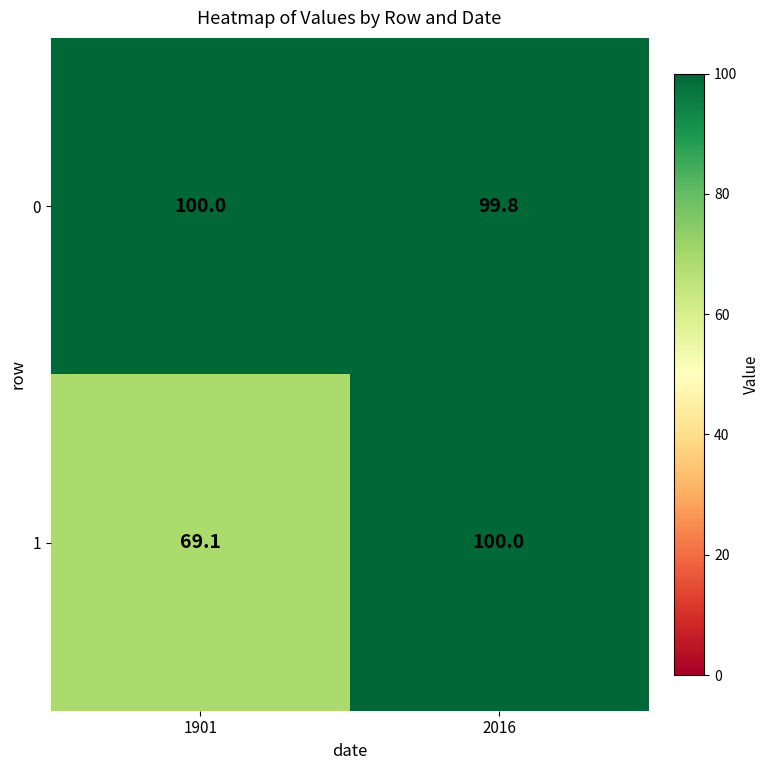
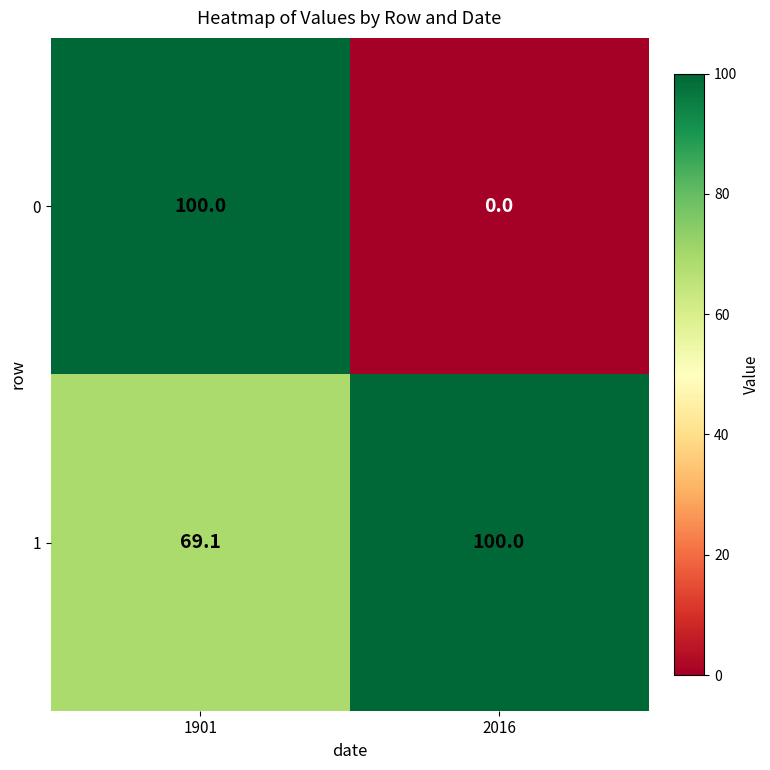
0, 2016: 99.8 -> 0.0
